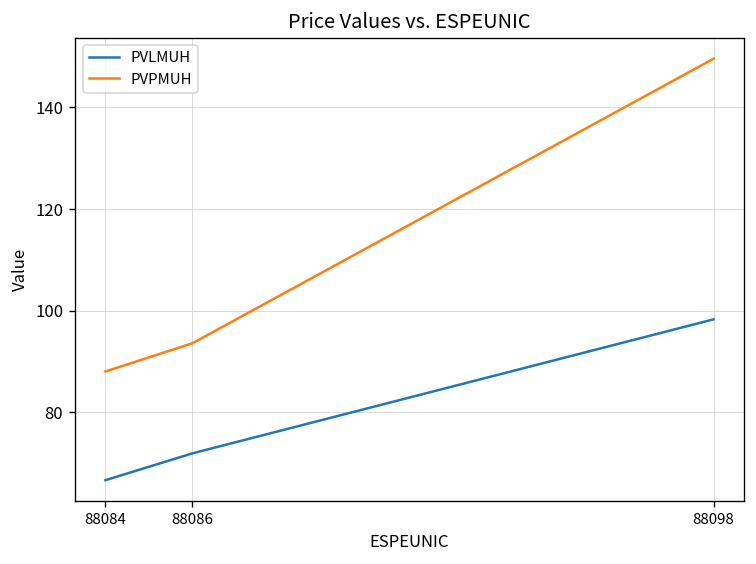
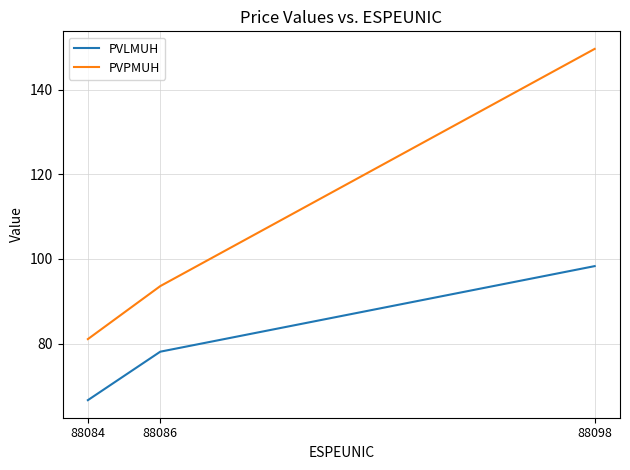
PVPMUH, 88084: 88 -> 81
PVLMUH, 88086: 72 -> 78
